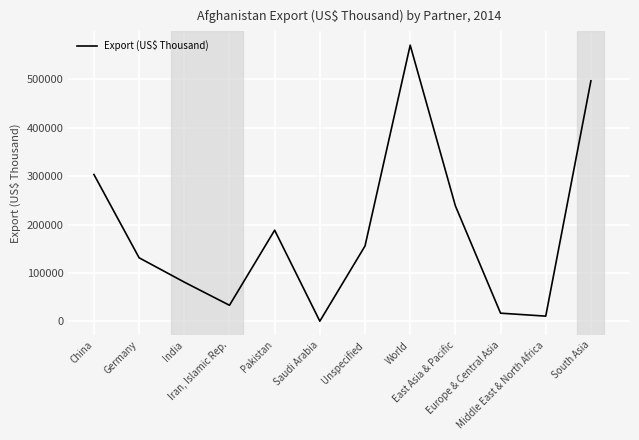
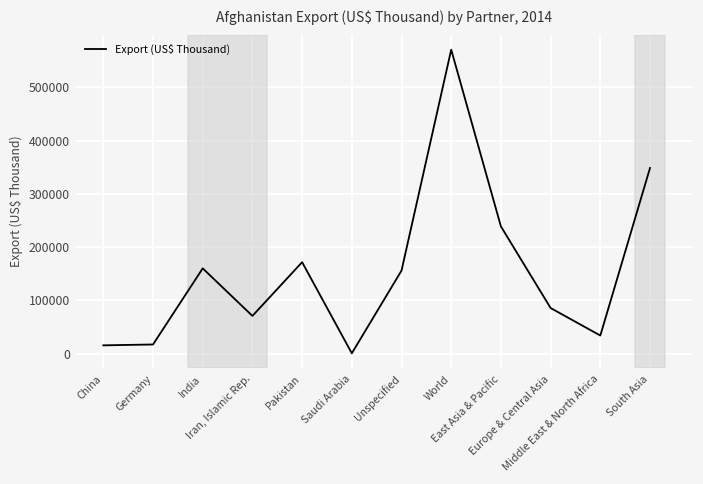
China: 300000 -> 20000
Germany: 130000 -> 20000
India: 80000 -> 160000
Iran, Islamic Rep.: 30000 -> 70000
Pakistan: 190000 -> 170000
Europe & Central Asia: 20000 -> 90000
Middle East & North Africa: 10000 -> 30000
South Asia: 500000 -> 350000
